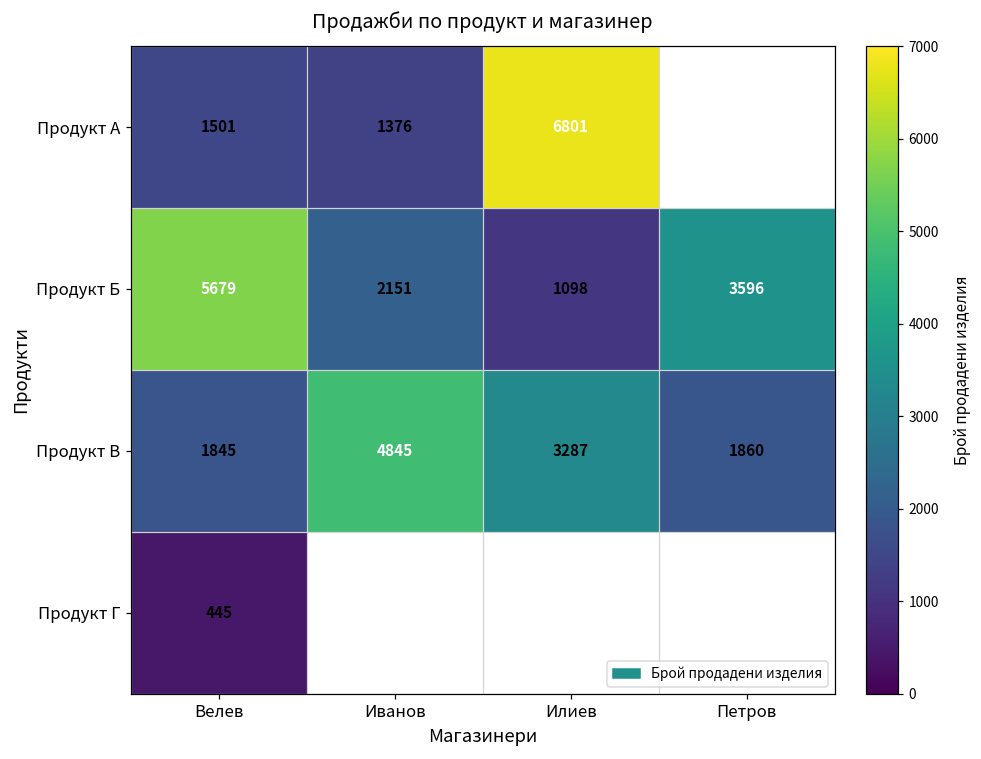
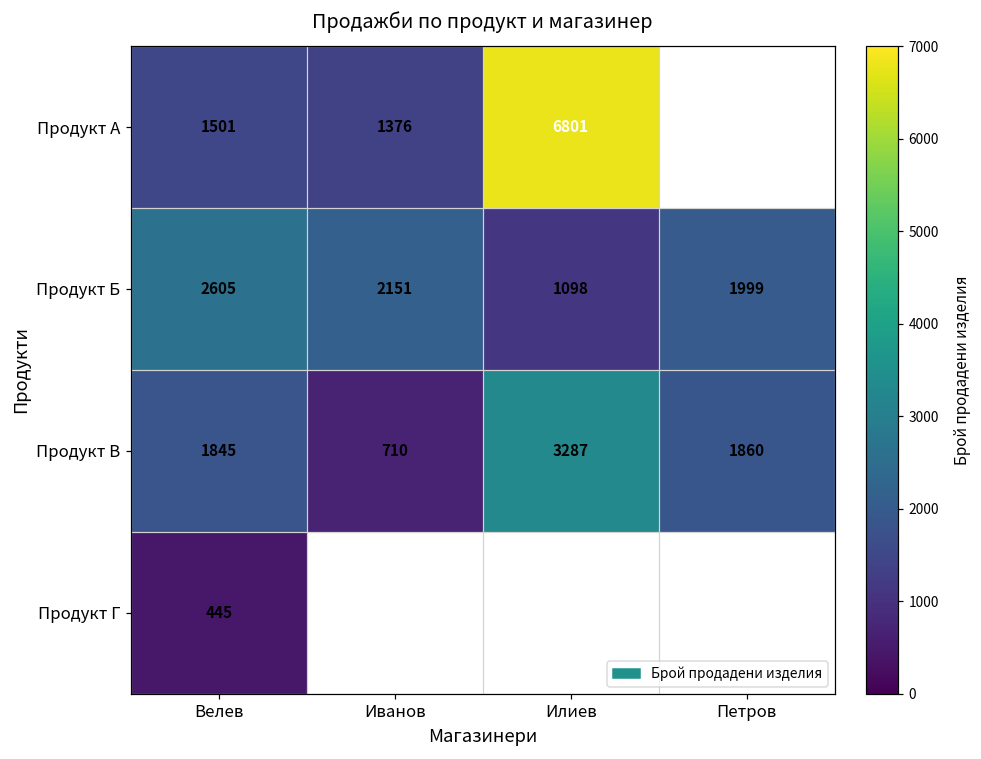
Продукт Б, Велев: 5679 -> 2605
Продукт Б, Петров: 3596 -> 1999
Продукт В, Иванов: 4845 -> 710
